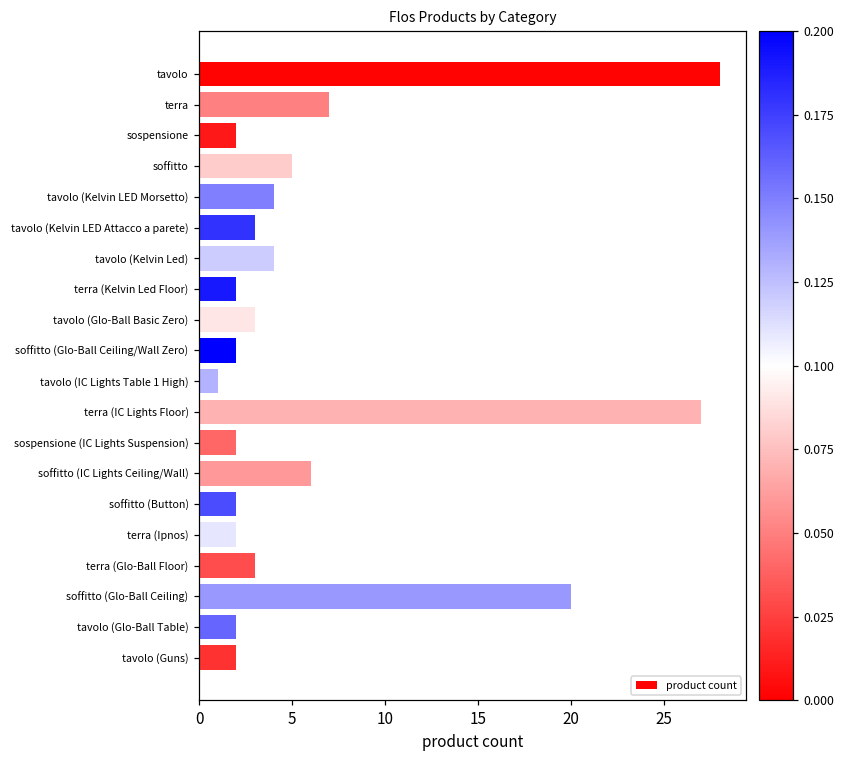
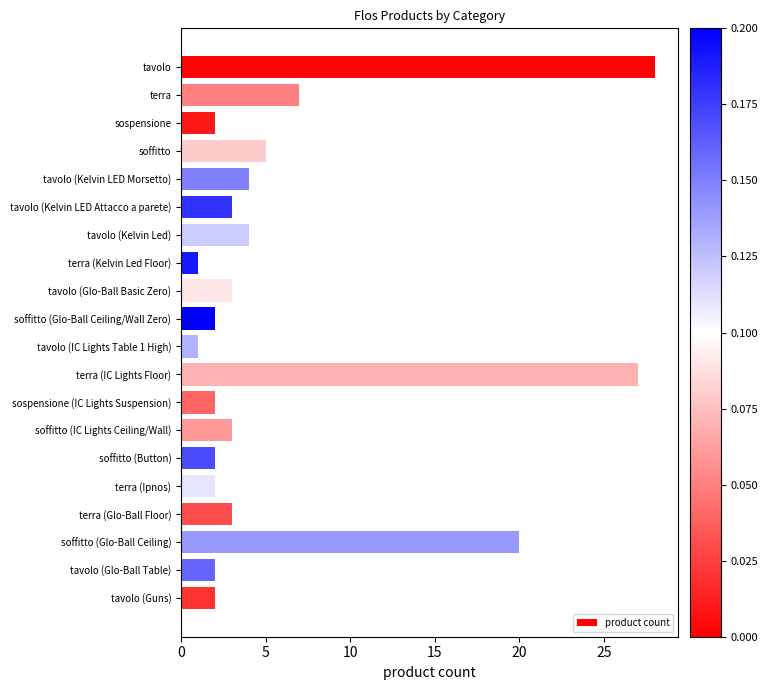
terra (Kelvin Led Floor): 2 -> 1
soffitto (IC Lights Ceiling/Wall): 6 -> 3
